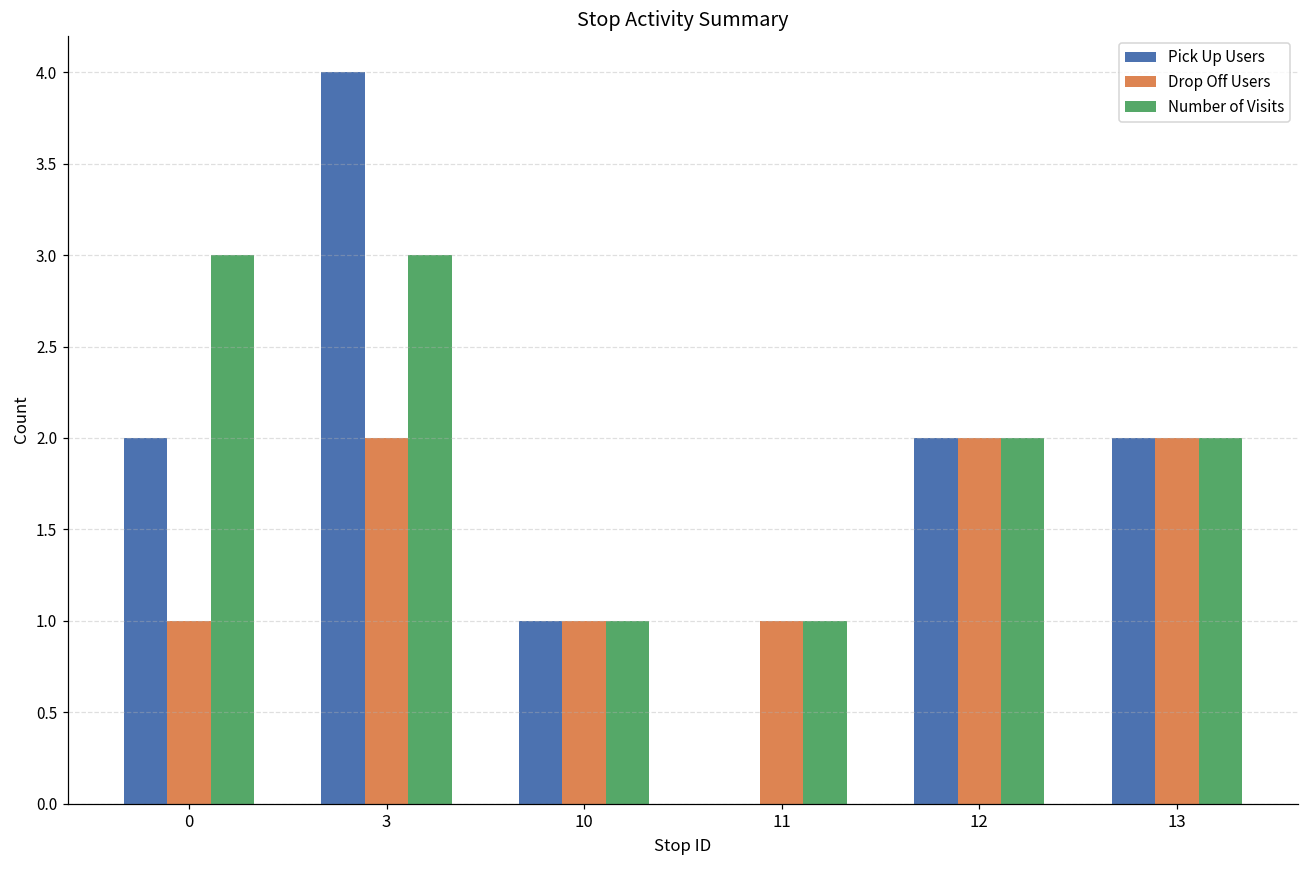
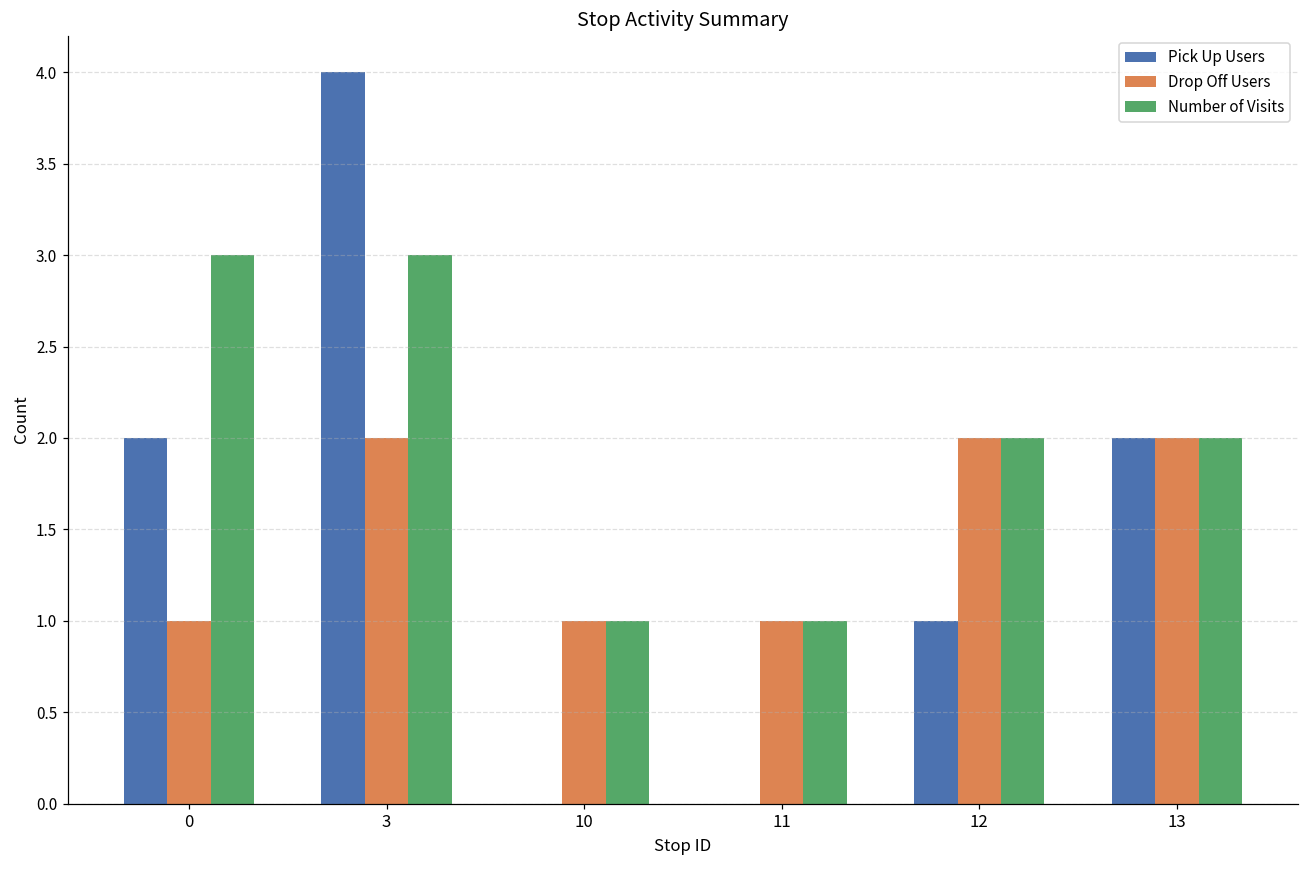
Pick Up Users, 10: 1 -> 0
Pick Up Users, 12: 2 -> 1
